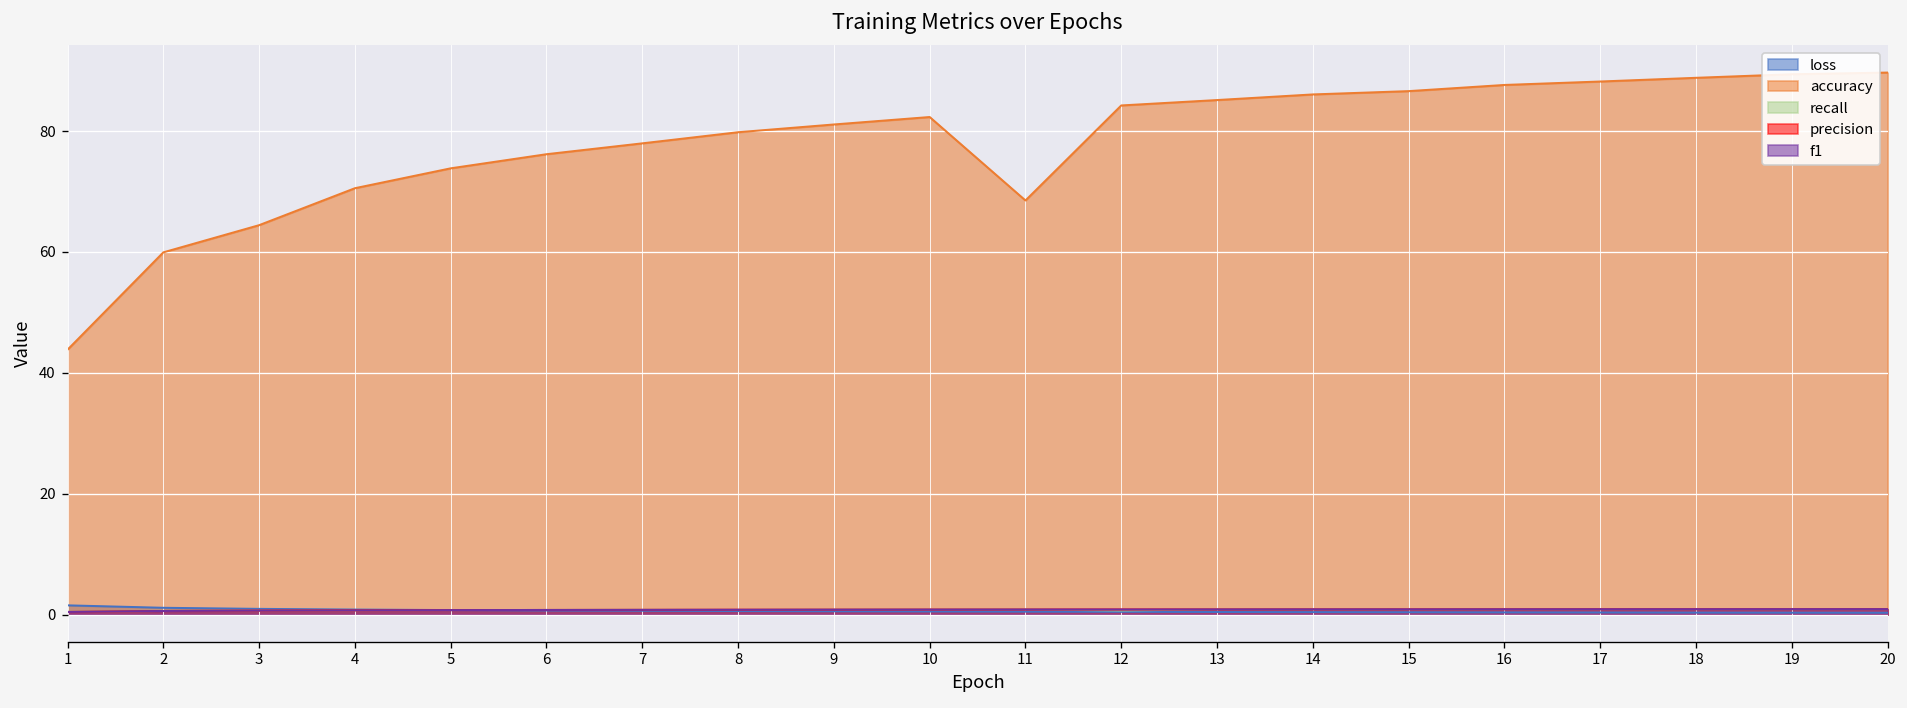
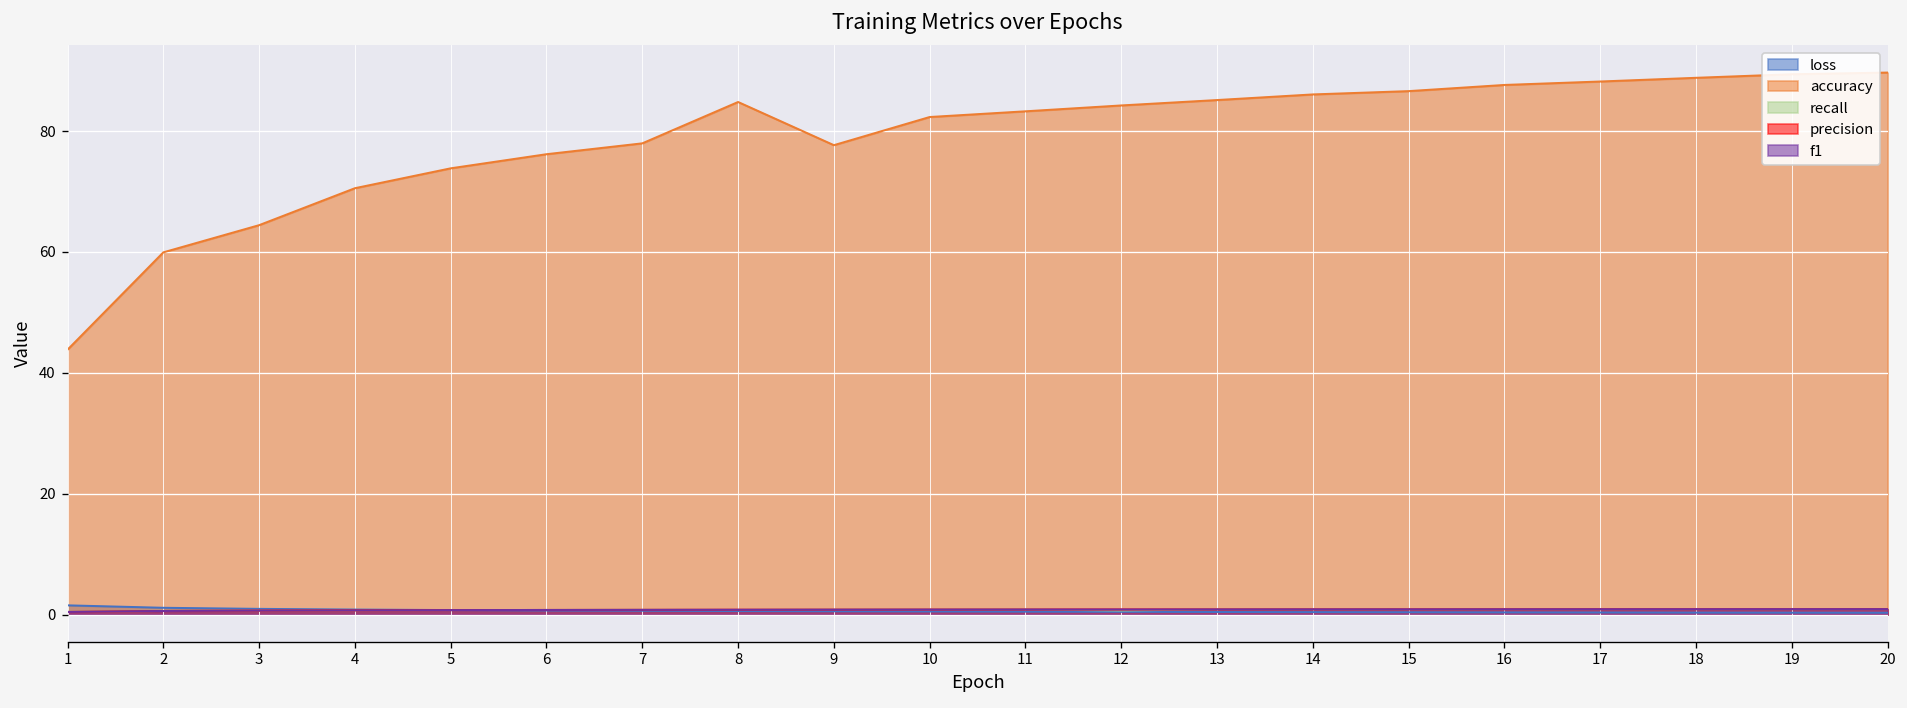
accuracy, 8: 80 -> 85
accuracy, 9: 81 -> 78
accuracy, 11: 69 -> 83
